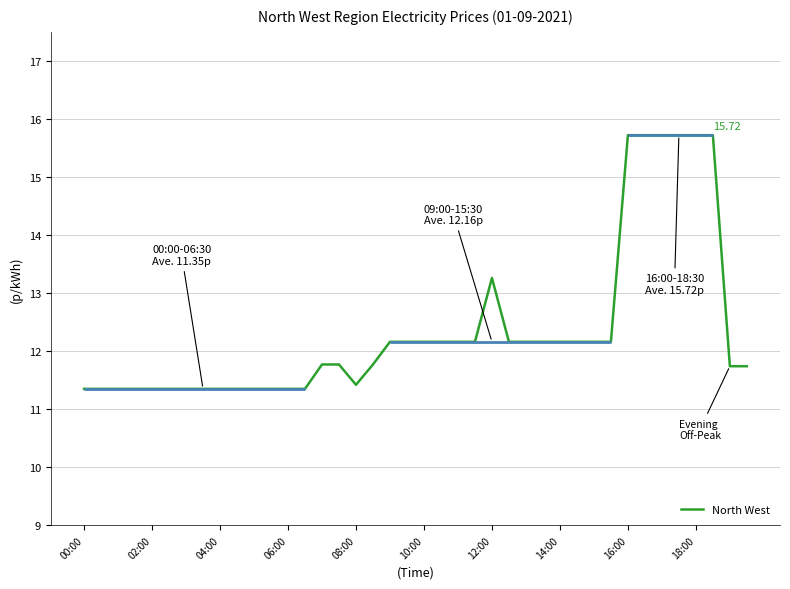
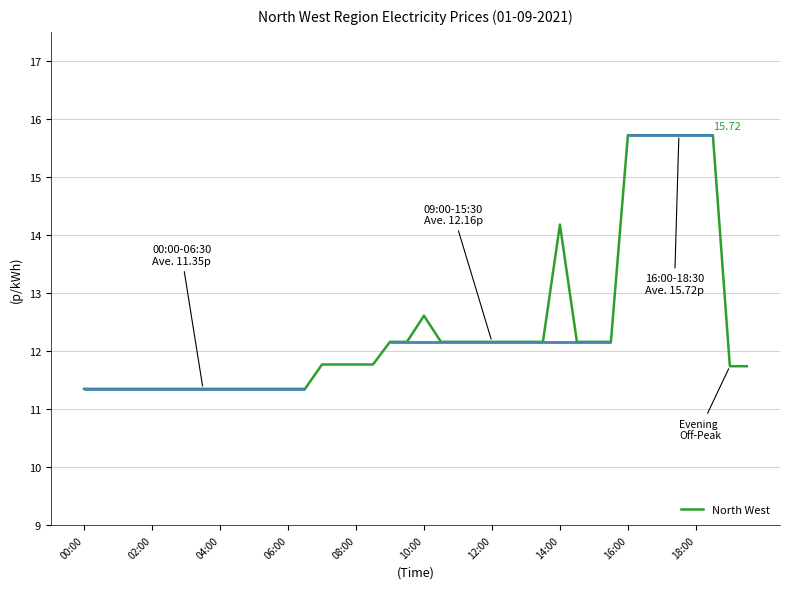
North West, 08:00: 11.4 -> 11.8
North West, 10:00: 12.2 -> 12.6
North West, 12:00: 13.3 -> 12.2
North West, 14:00: 12.2 -> 14.2
